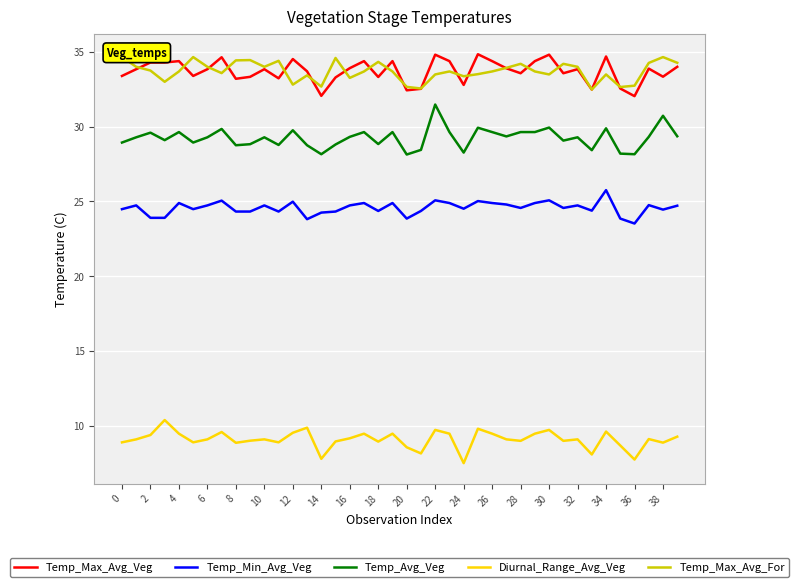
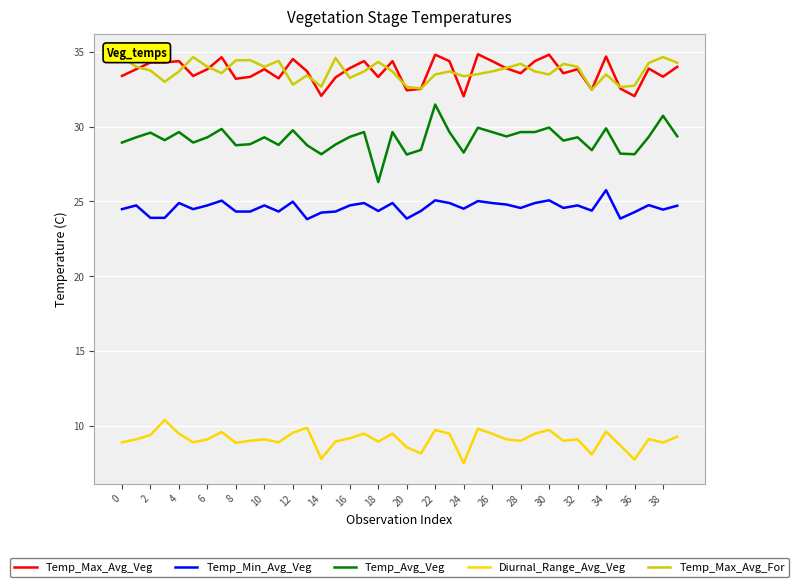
Temp_Avg_Veg, 18: 28.8 -> 26.3
Temp_Max_Avg_Veg, 24: 32.8 -> 32.0
Temp_Min_Avg_Veg, 36: 23.5 -> 24.3
